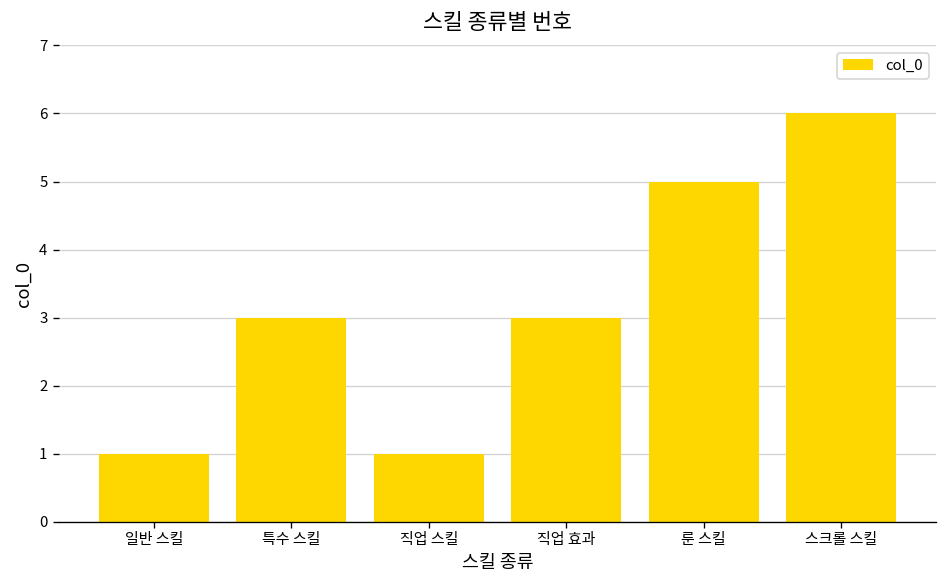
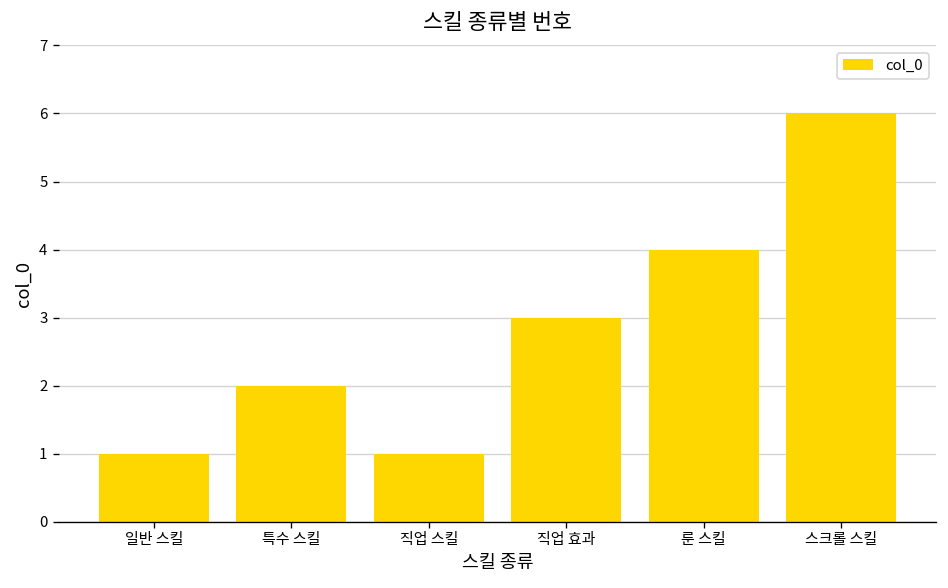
특수 스킬: 3 -> 2
룬 스킬: 5 -> 4
